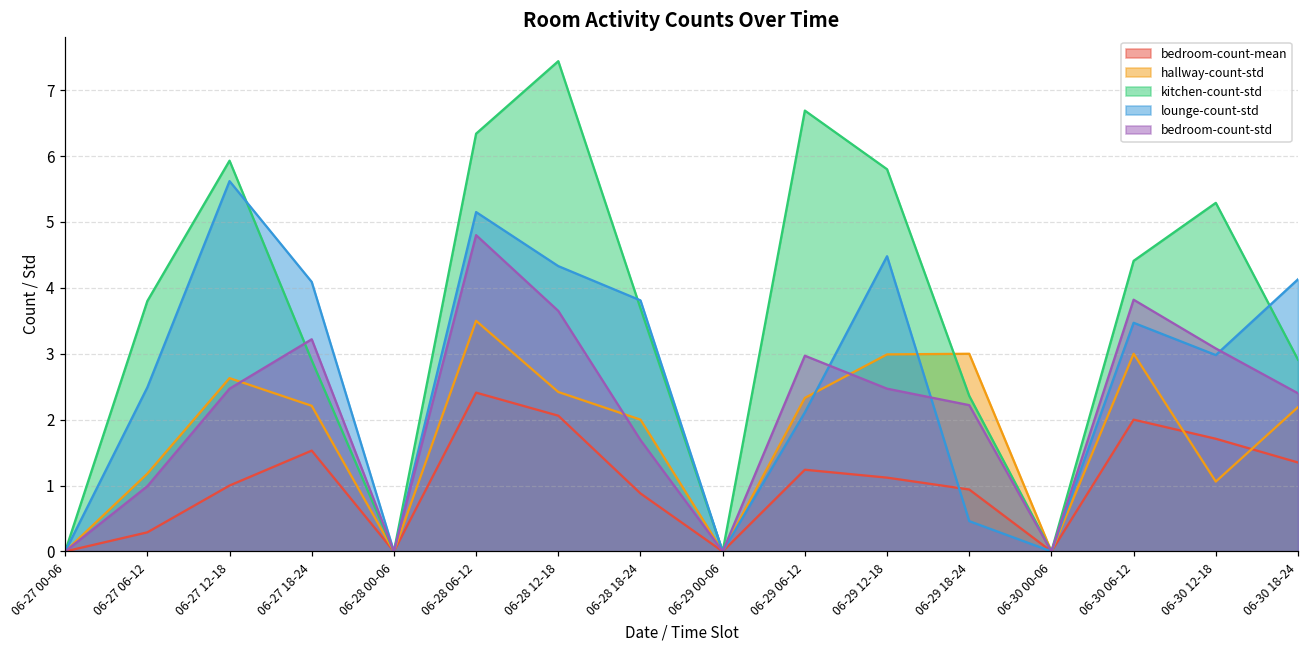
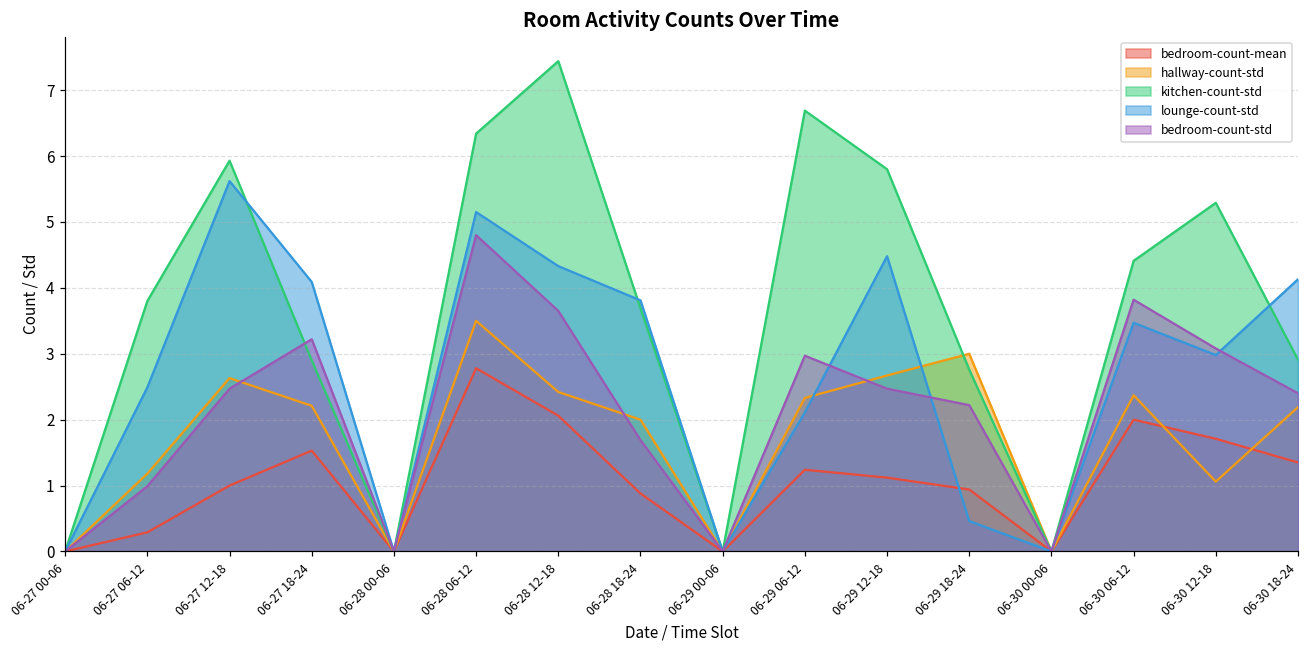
bedroom-count-mean, 06-28 06-12: 2.4 -> 2.8
hallway-count-std, 06-29 12-18: 3.0 -> 2.7
kitchen-count-std, 06-29 18-24: 2.4 -> 2.8
hallway-count-std, 06-30 06-12: 3.0 -> 2.4
